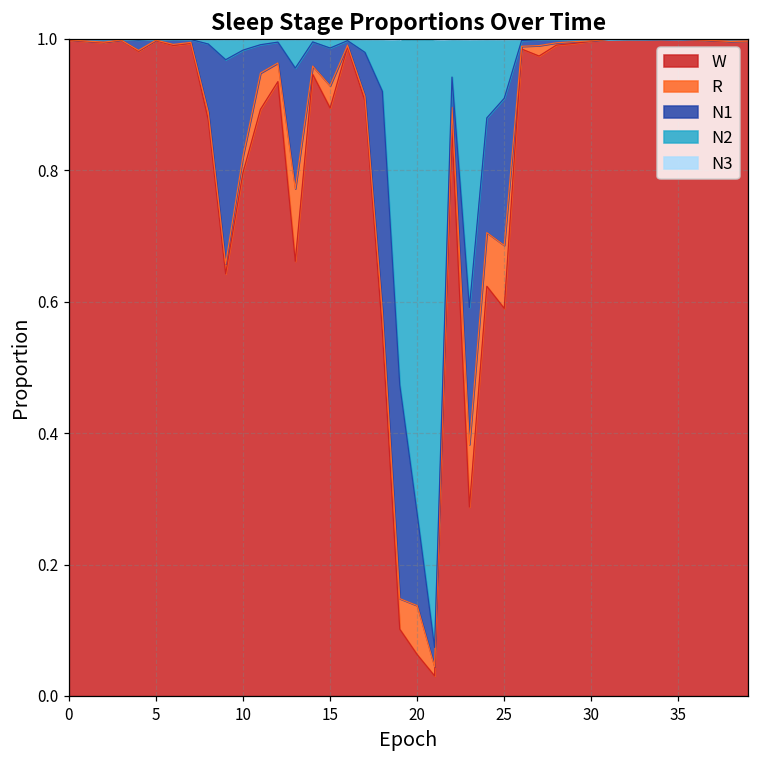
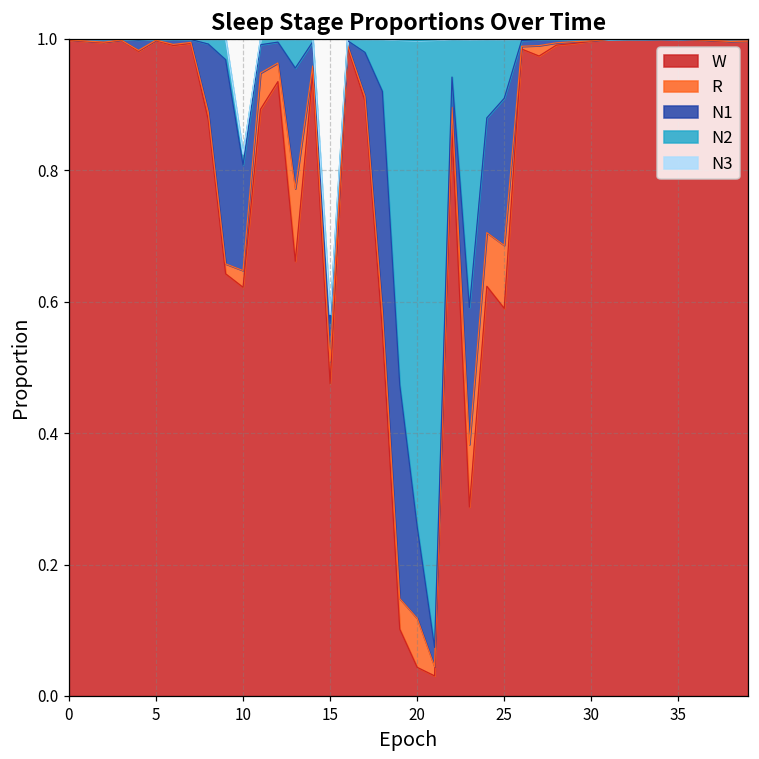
W, 10: 0.80 -> 0.62
W, 15: 0.89 -> 0.48
W, 20: 0.06 -> 0.04
